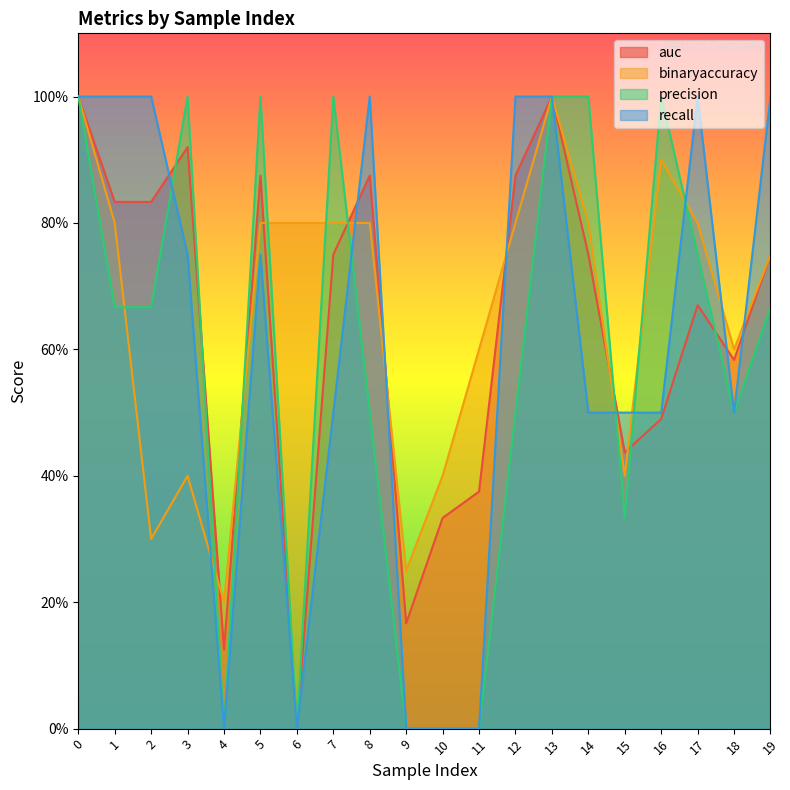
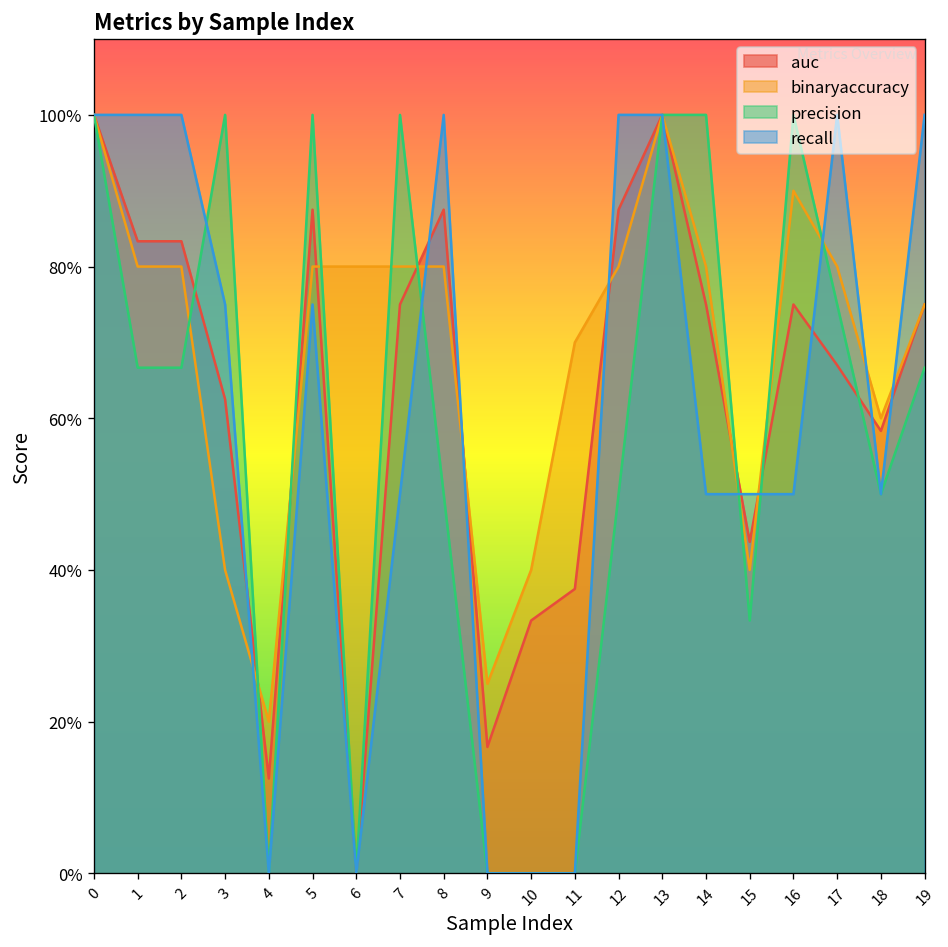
binaryaccuracy, 2: 30% -> 80%
auc, 3: 92% -> 63%
binaryaccuracy, 11: 60% -> 70%
auc, 16: 49% -> 75%
